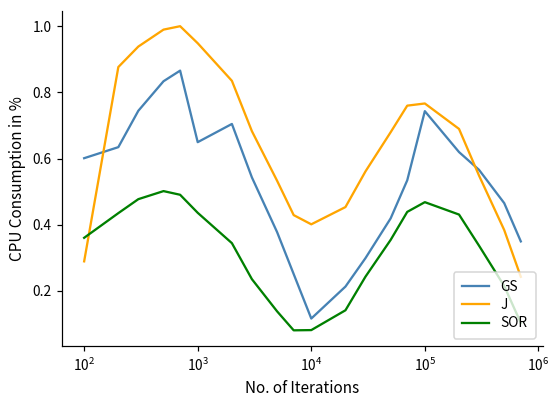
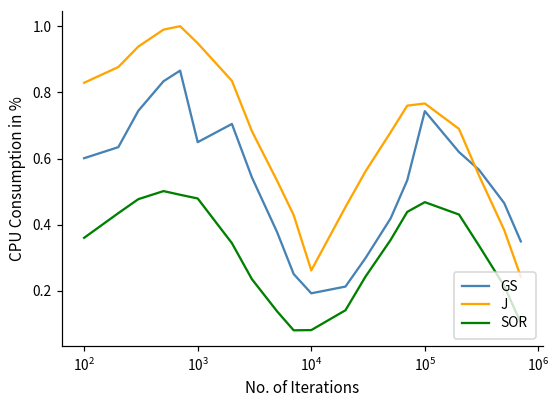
J, 10^2: 0.29 -> 0.83
SOR, 10^3: 0.44 -> 0.48
GS, 10^4: 0.12 -> 0.19
J, 10^4: 0.40 -> 0.26
